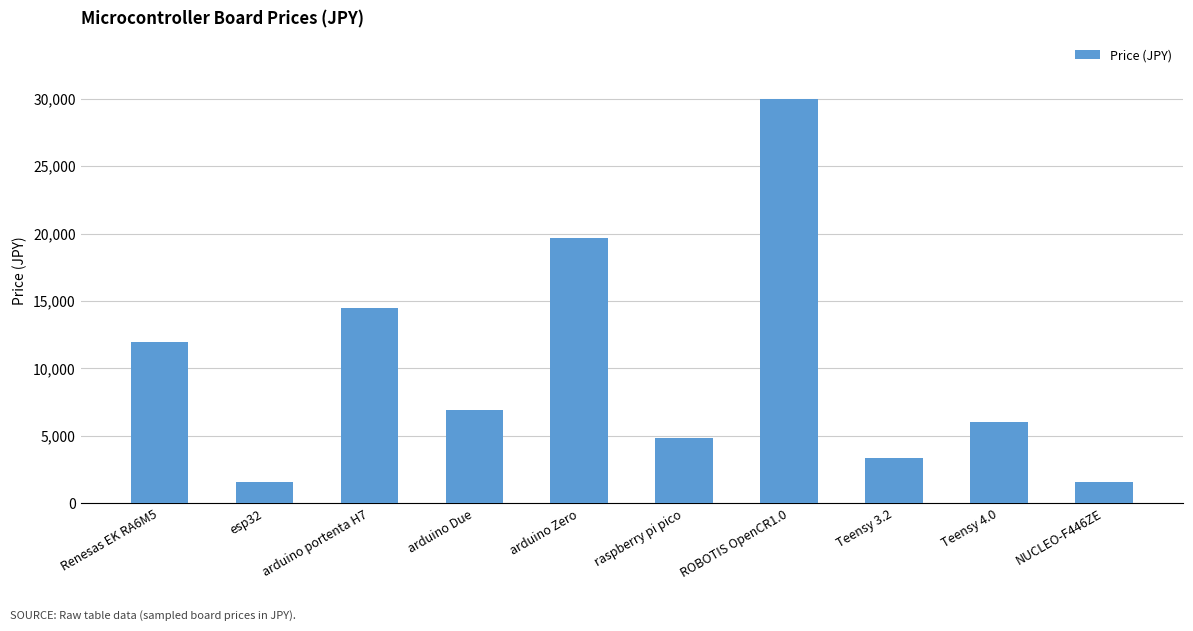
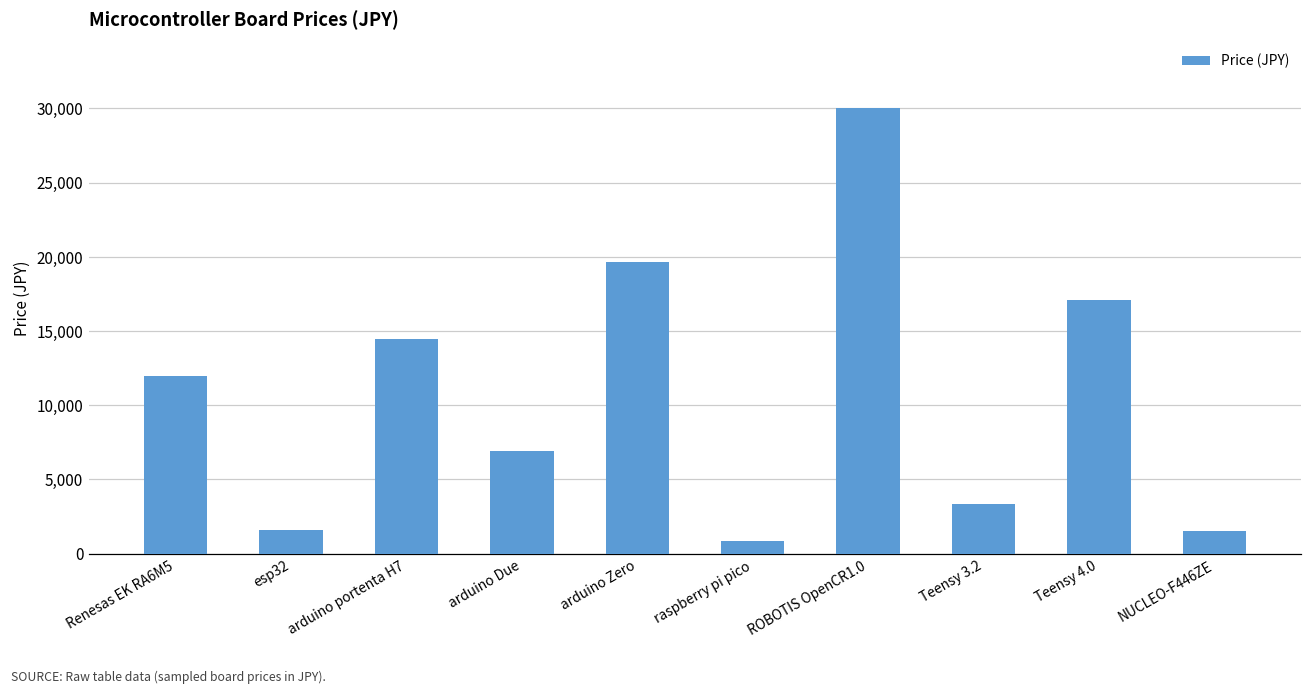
raspberry pi pico: 4,900 -> 900
Teensy 4.0: 6,000 -> 17,100
